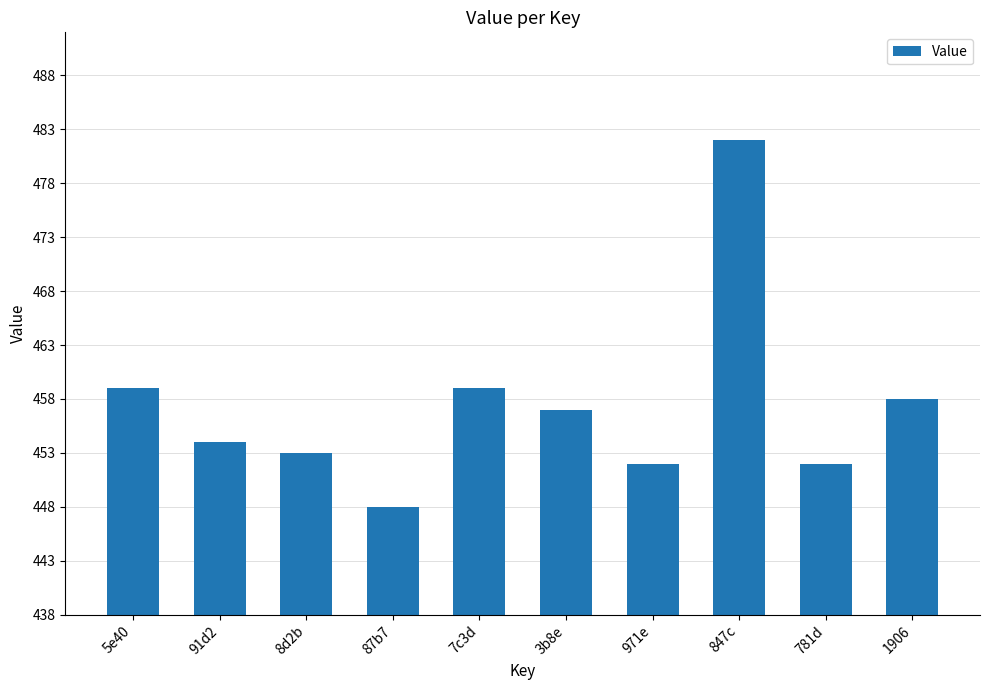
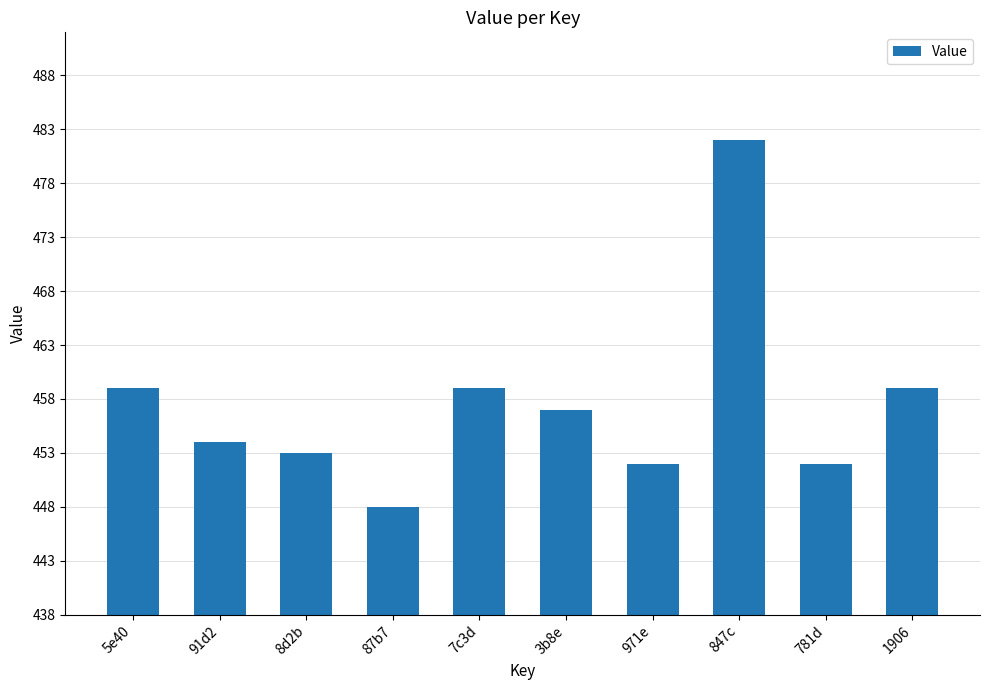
1906: 458 -> 459
